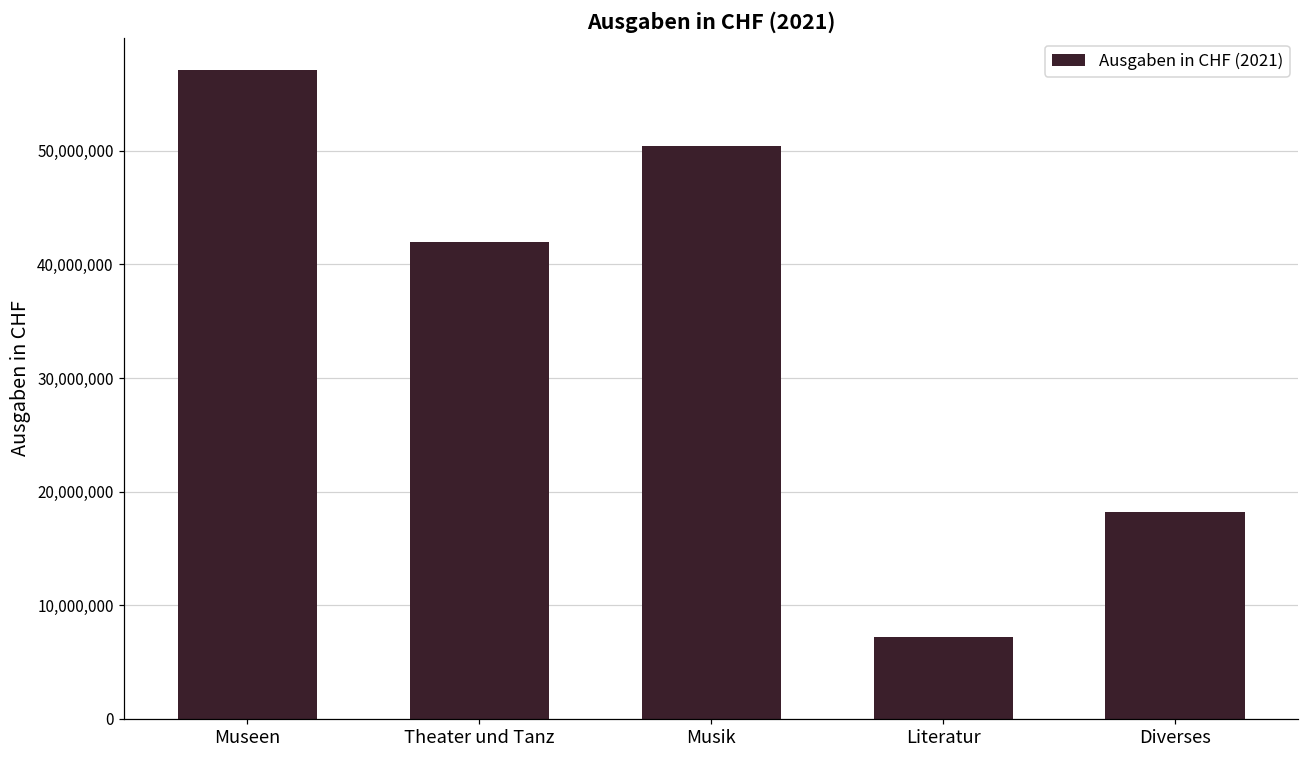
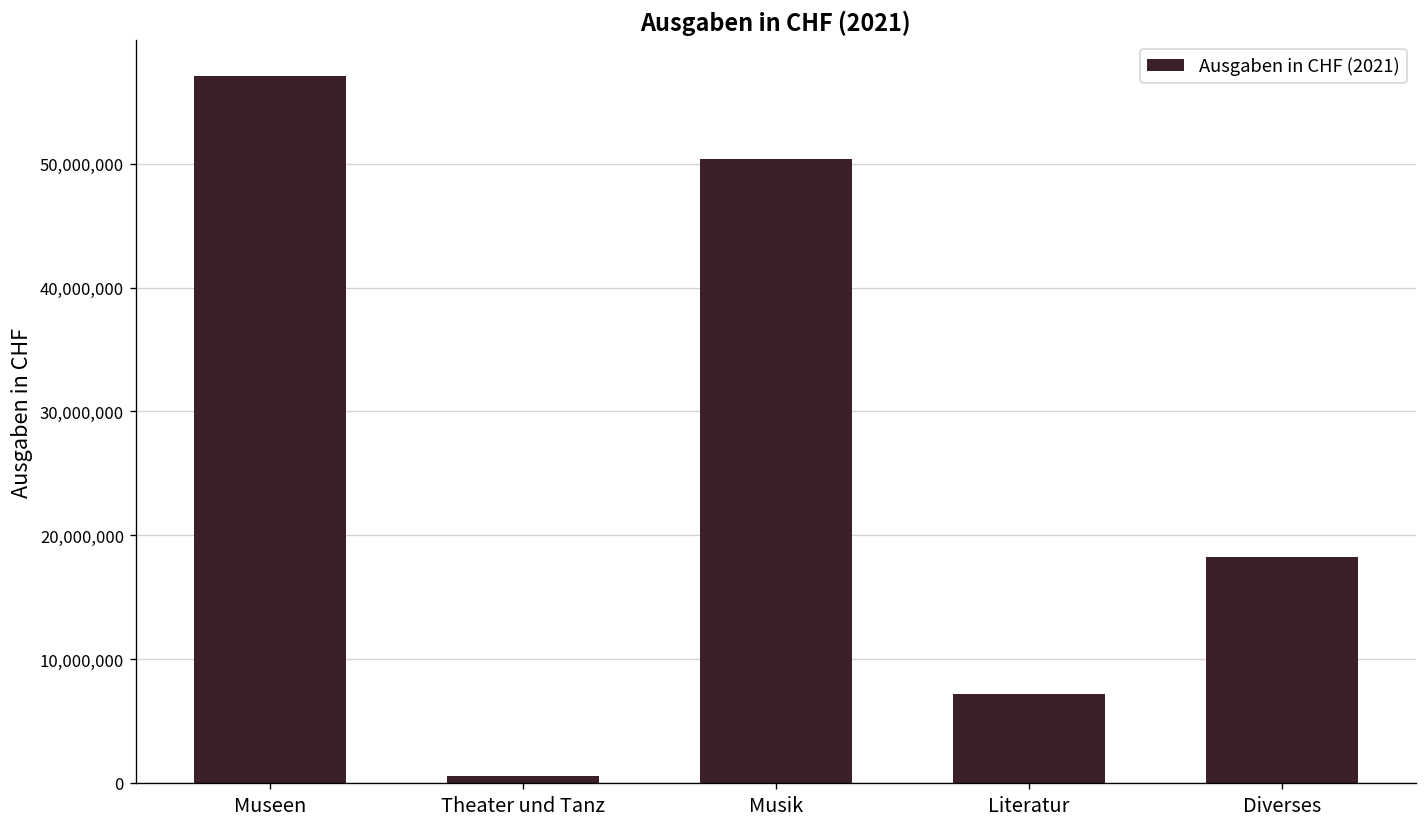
Theater und Tanz: 42,000,000 -> 500,000
